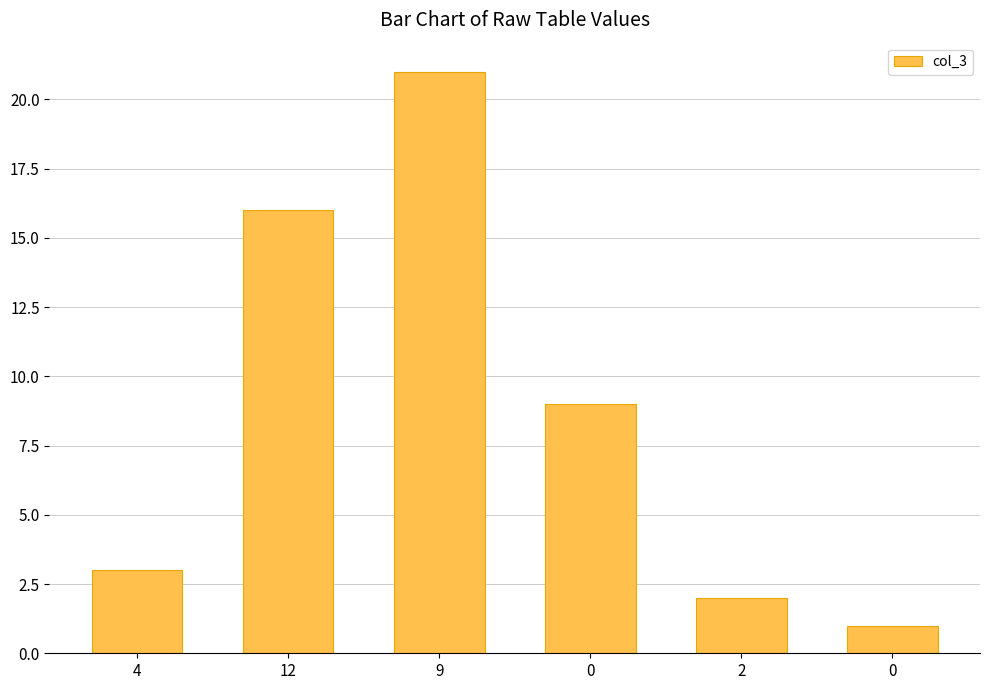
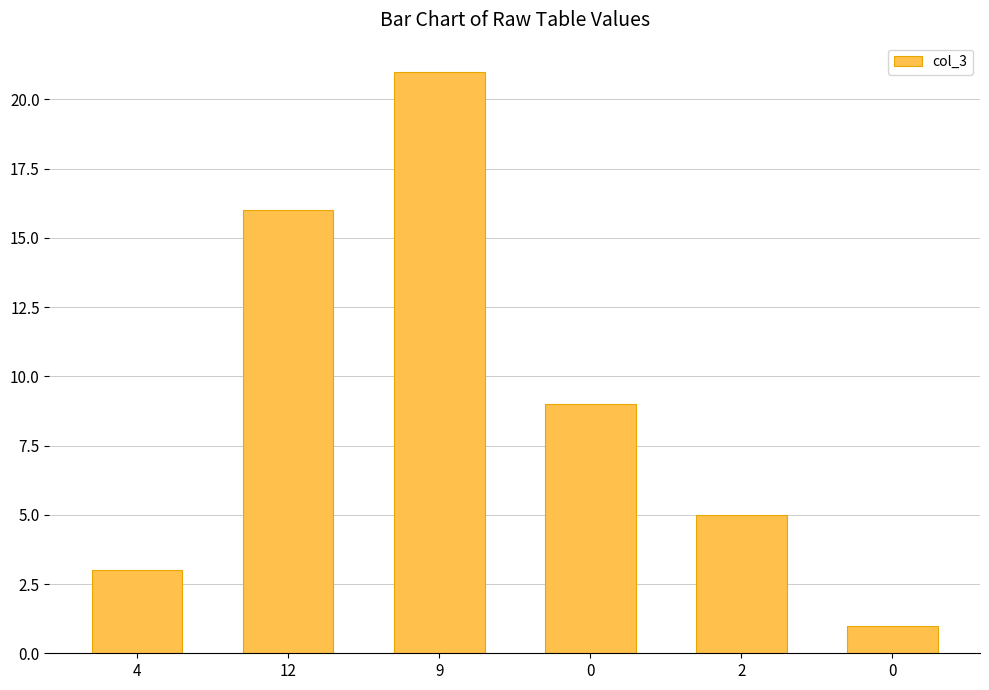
2: 2 -> 5
